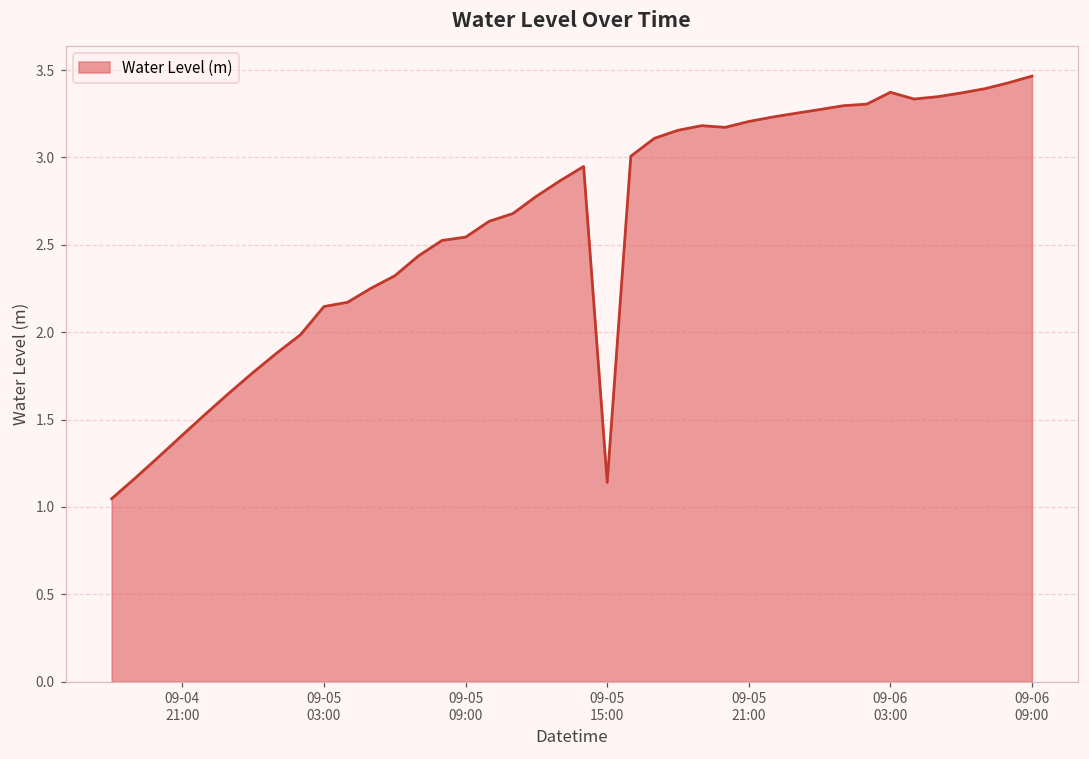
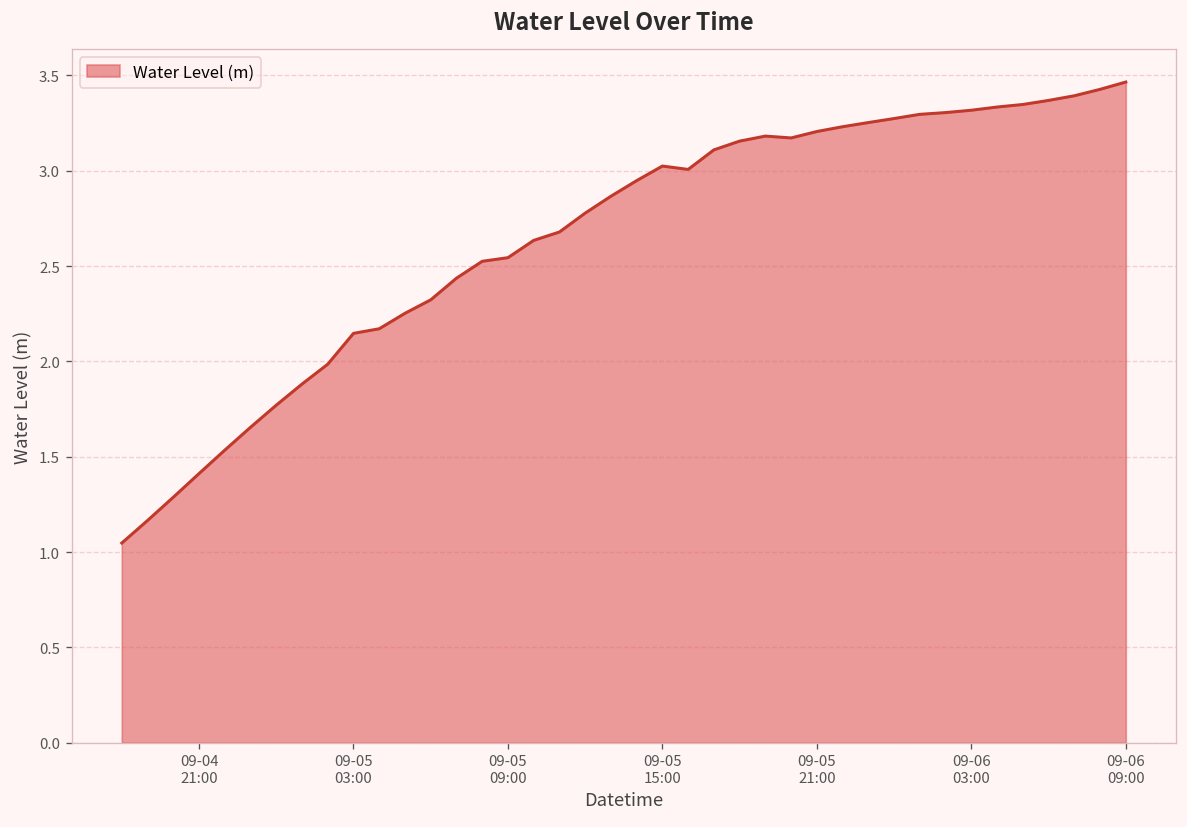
09-05 15:00: 1.14 -> 3.02
09-06 03:00: 3.37 -> 3.32
